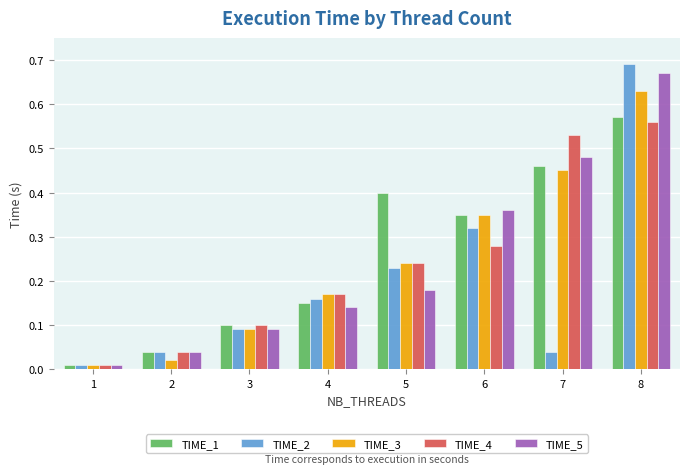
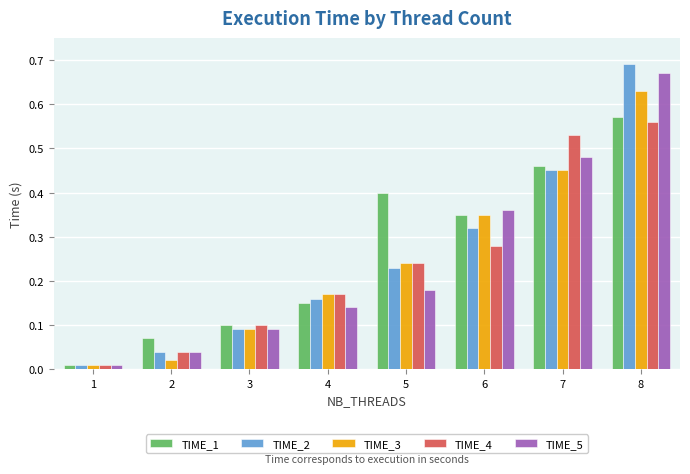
TIME_1, 2: 0.04 -> 0.07
TIME_2, 7: 0.04 -> 0.45
